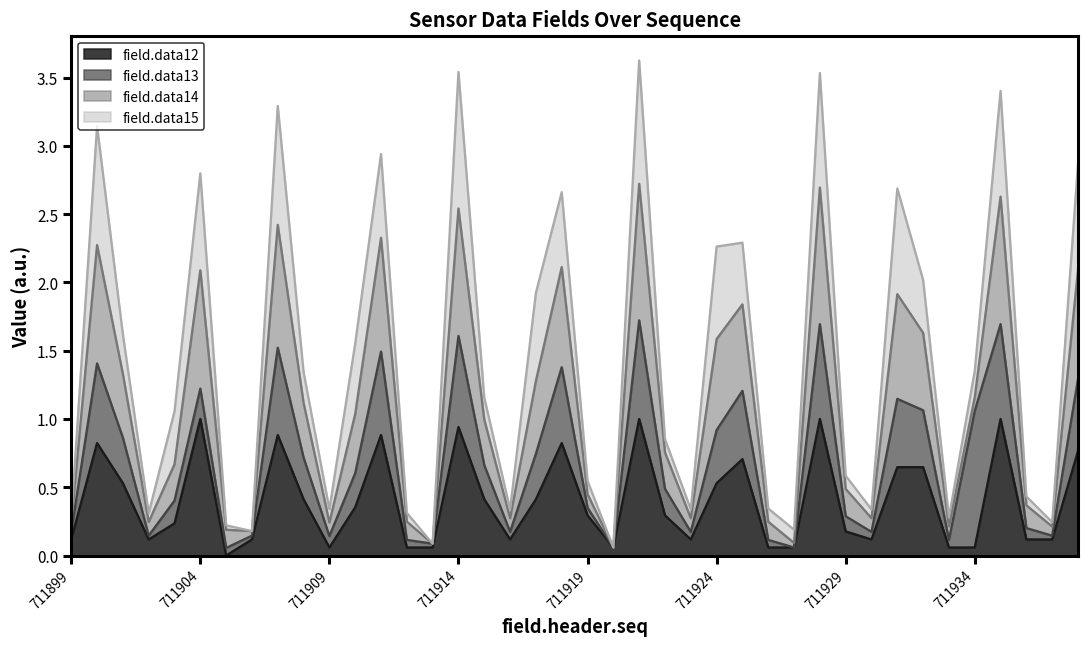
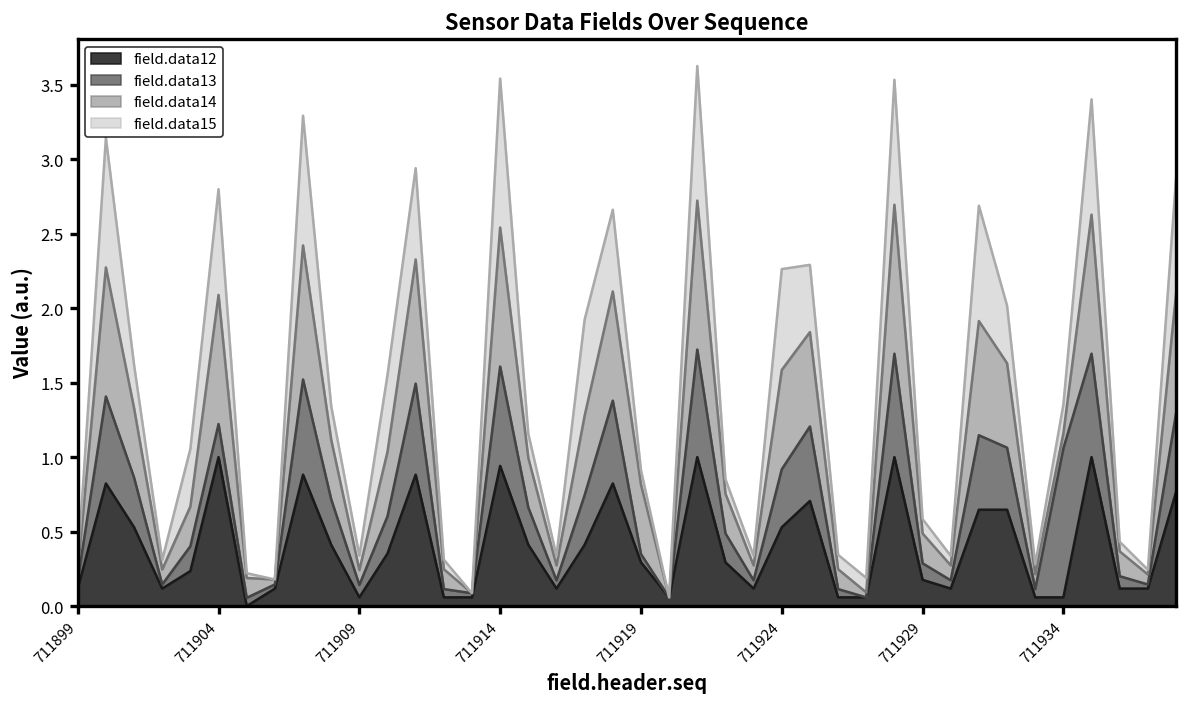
field.data14, 711919: 0.10 -> 0.47
